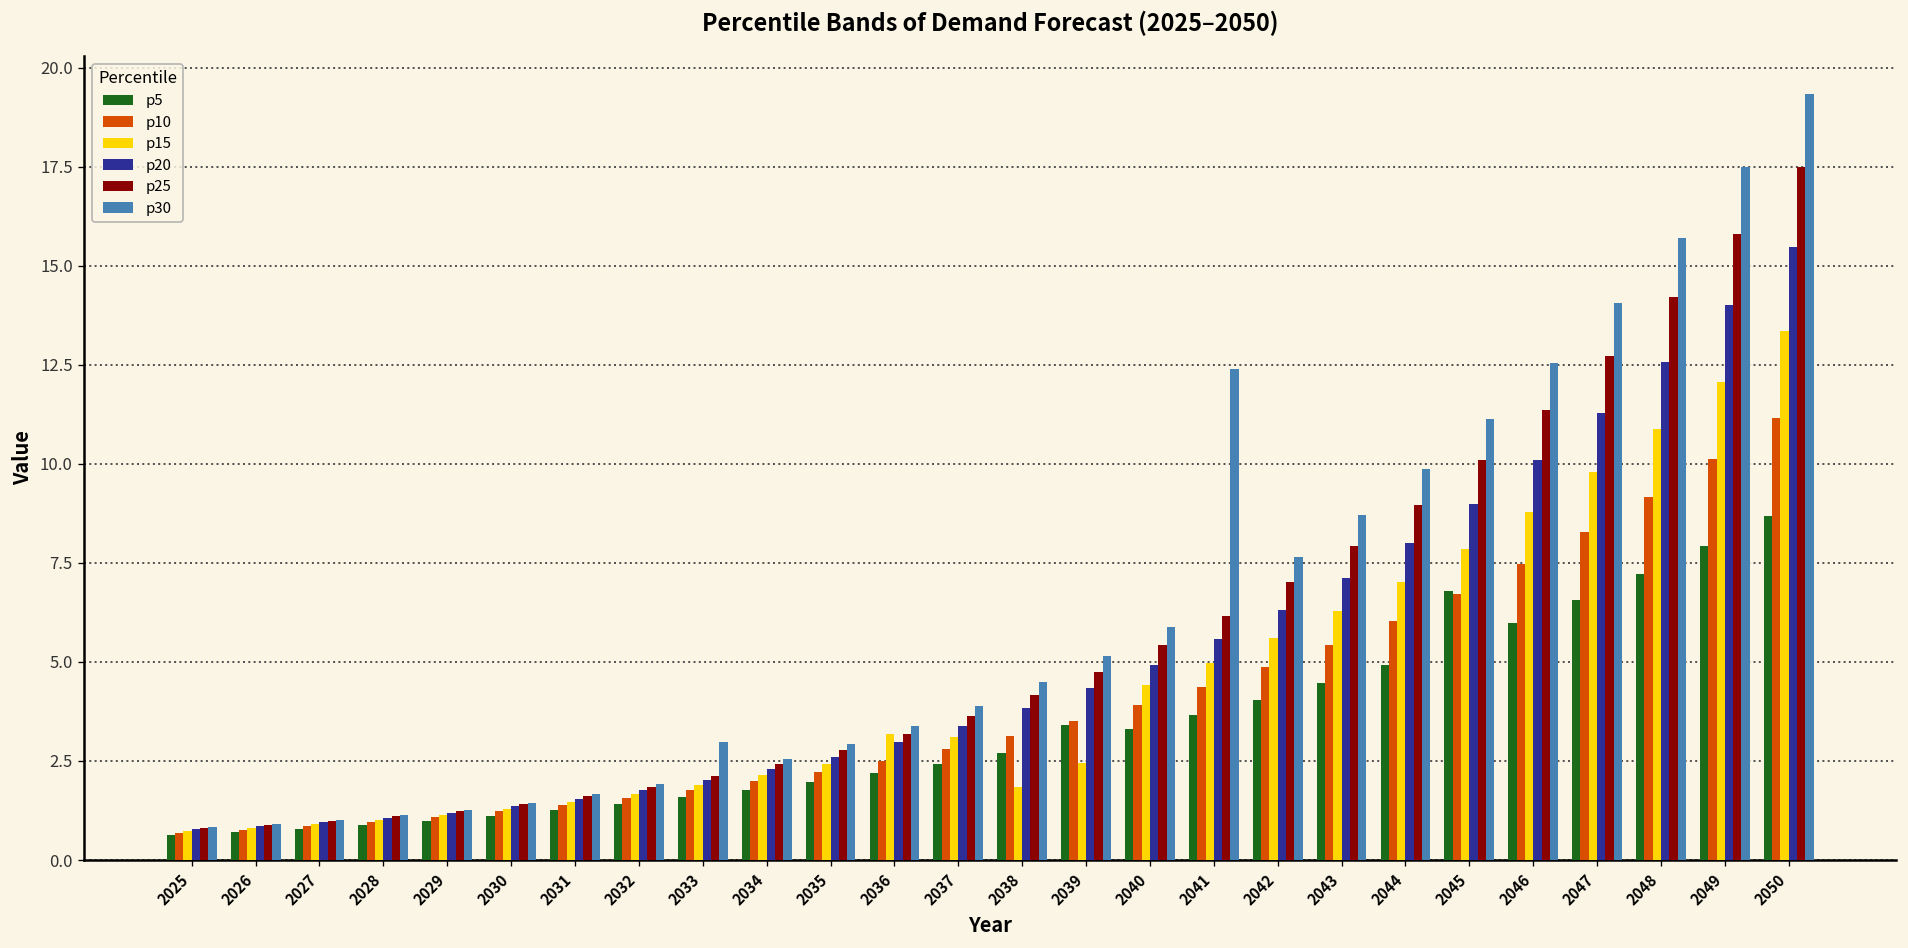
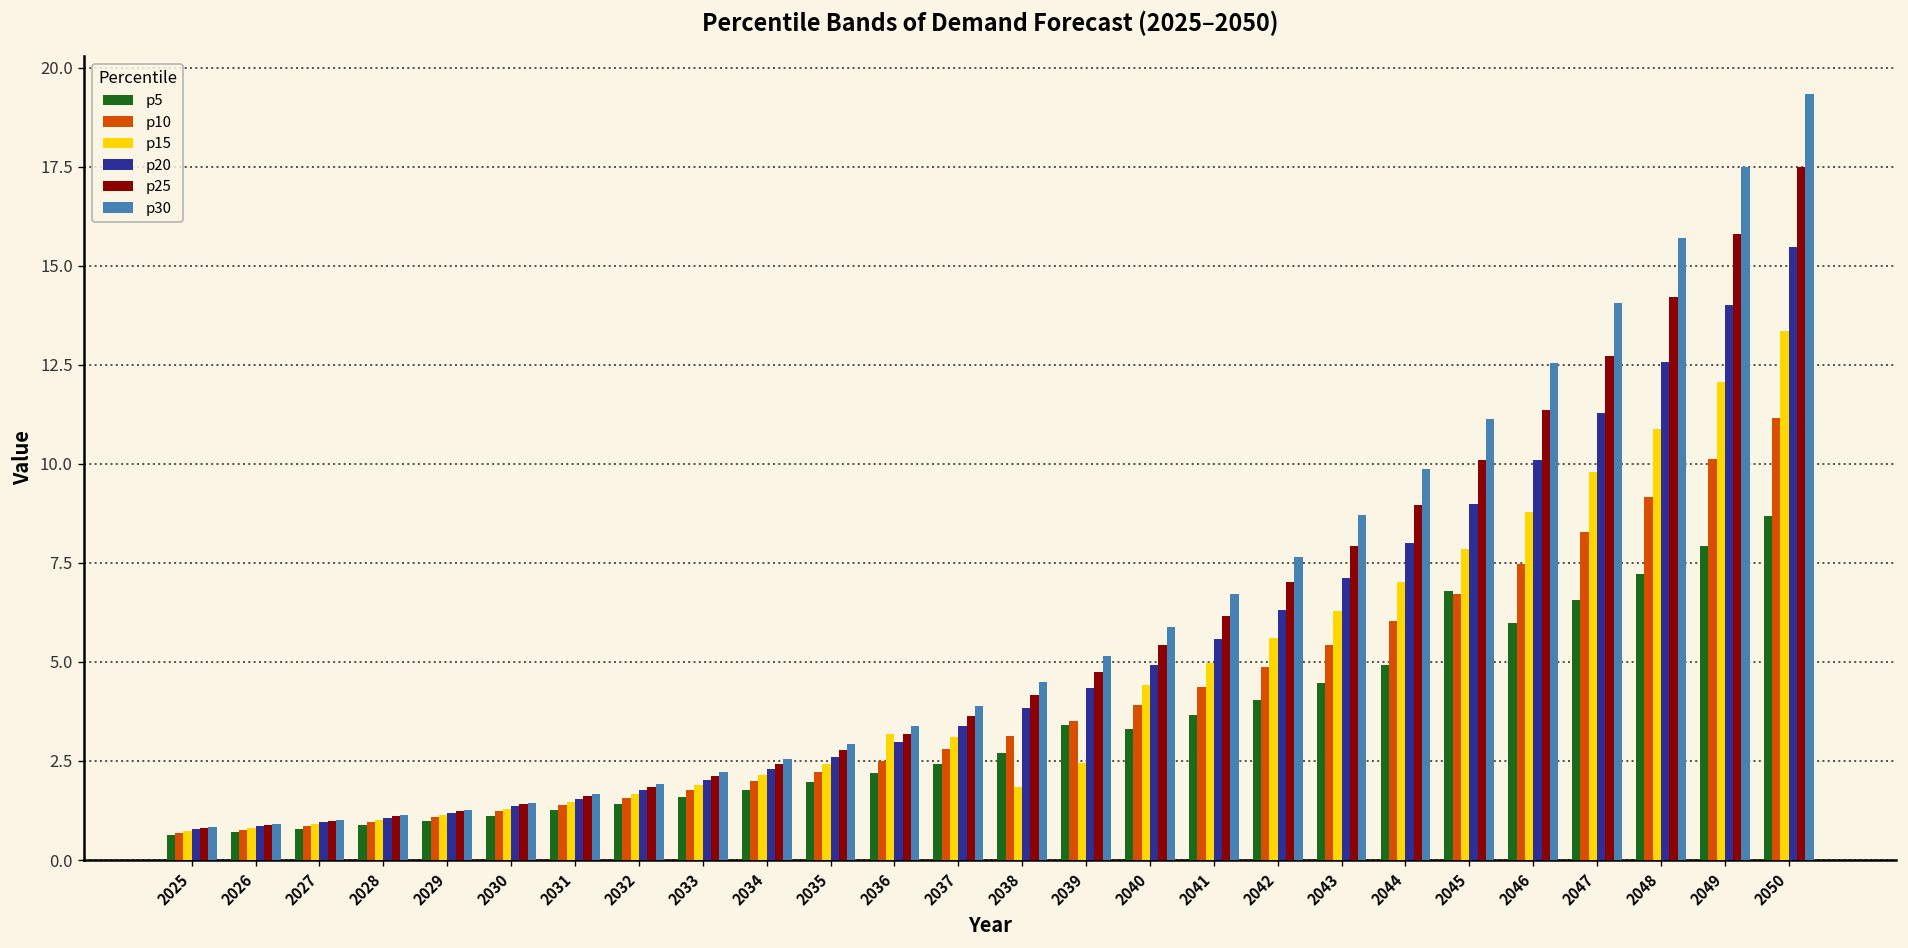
p30, 2033: 3.0 -> 2.2
p30, 2041: 12.4 -> 6.7
